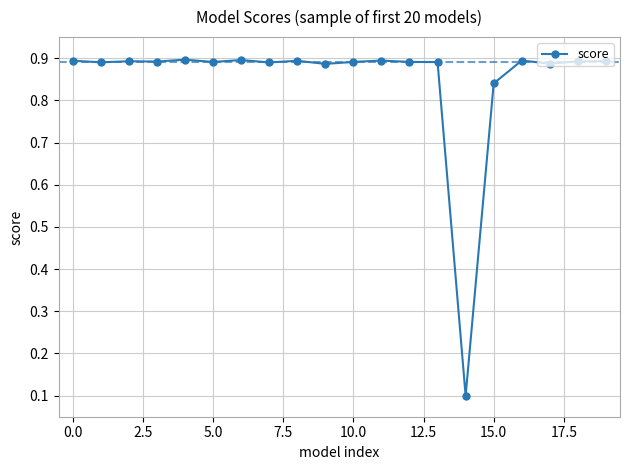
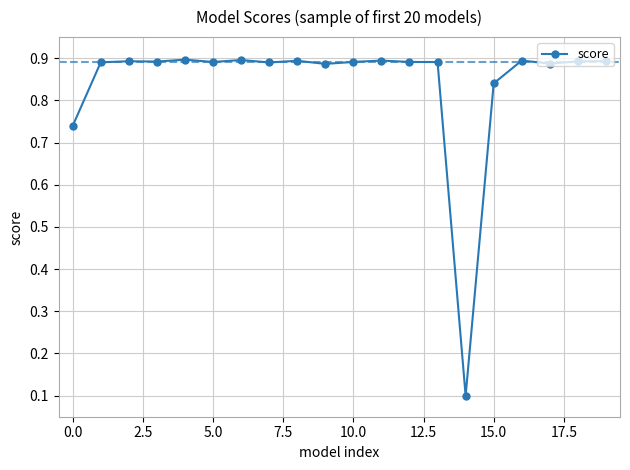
0.0: 0.89 -> 0.74
